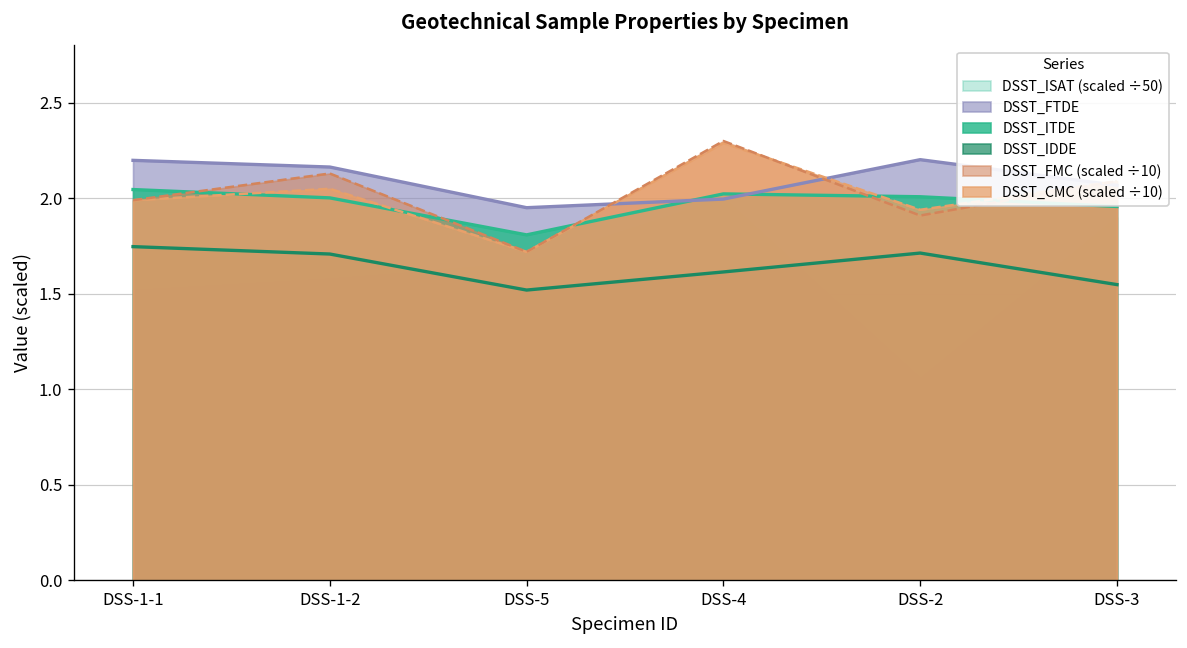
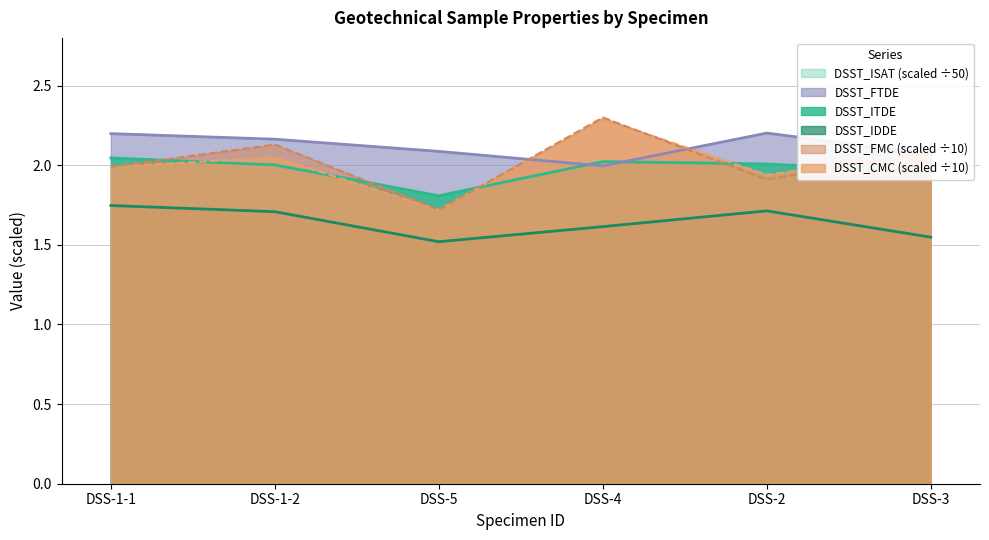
DSST_FTDE, DSS-5: 1.95 -> 2.09
